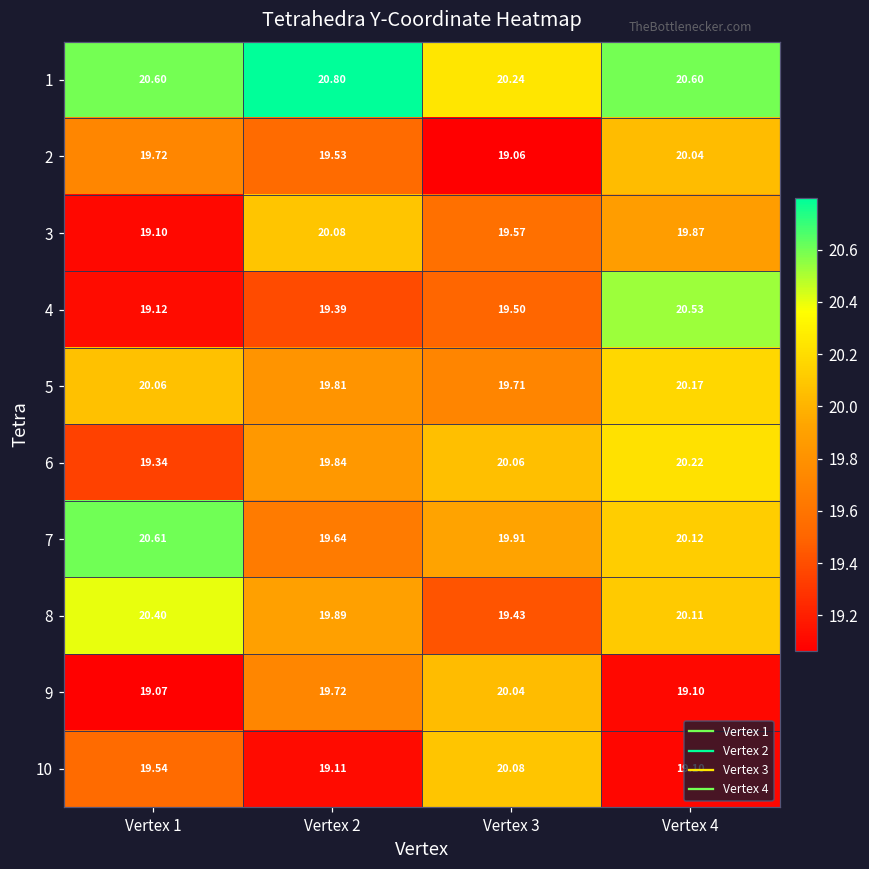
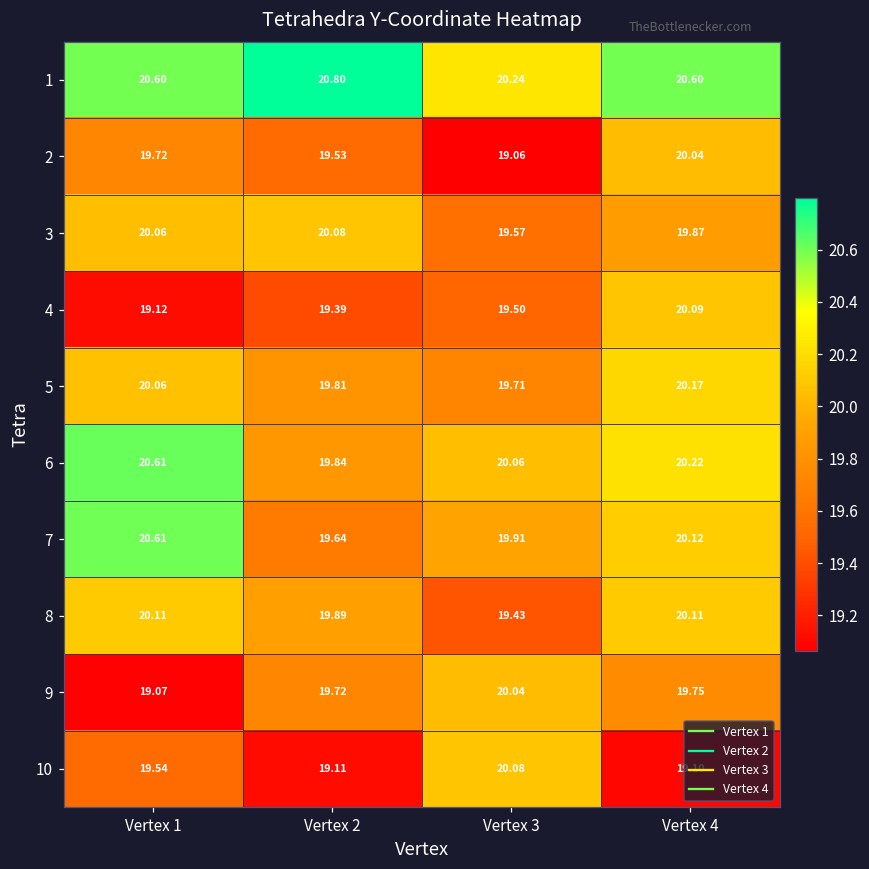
3, Vertex 1: 19.10 -> 20.06
4, Vertex 4: 20.53 -> 20.09
6, Vertex 1: 19.34 -> 20.61
8, Vertex 1: 20.40 -> 20.11
9, Vertex 4: 19.10 -> 19.75
